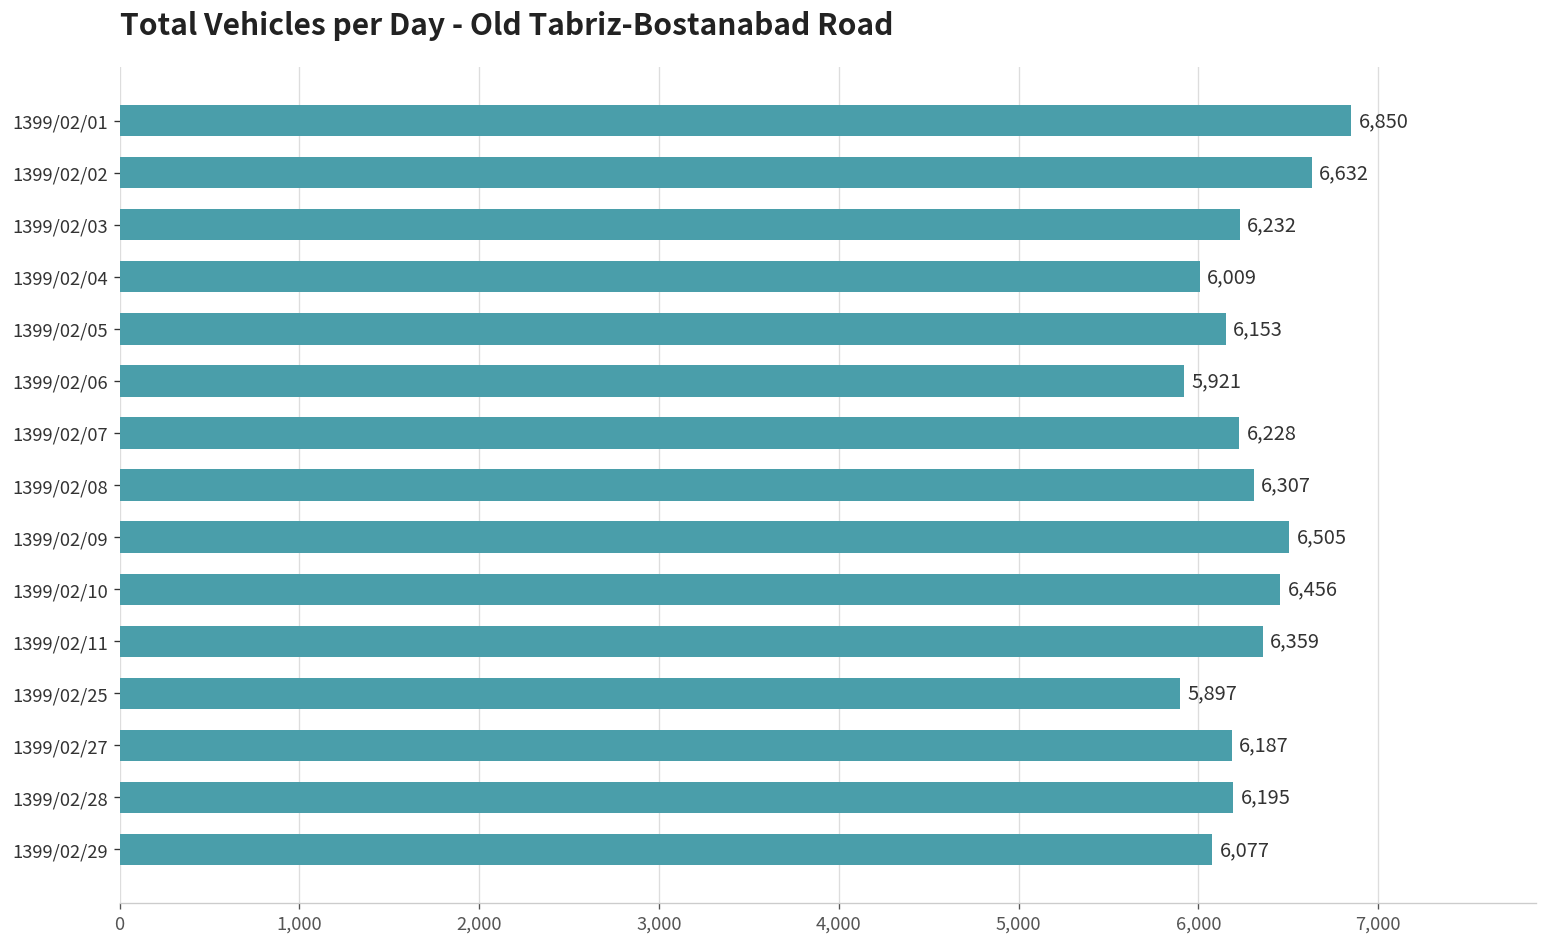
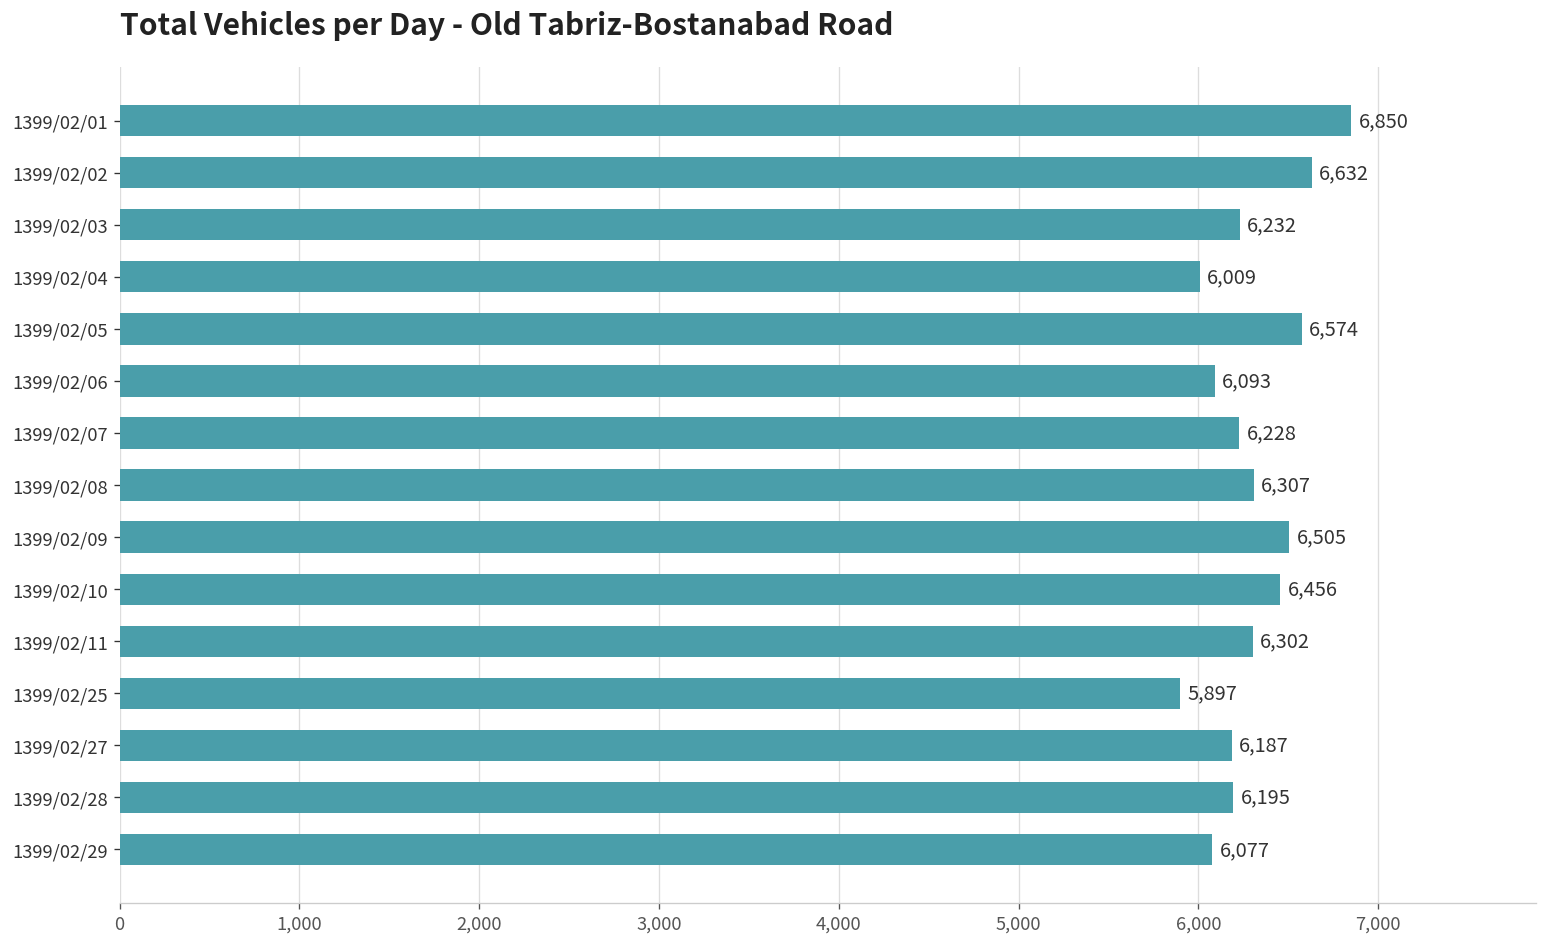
1399/02/05: 6,153 -> 6,574
1399/02/06: 5,921 -> 6,093
1399/02/11: 6,359 -> 6,302
